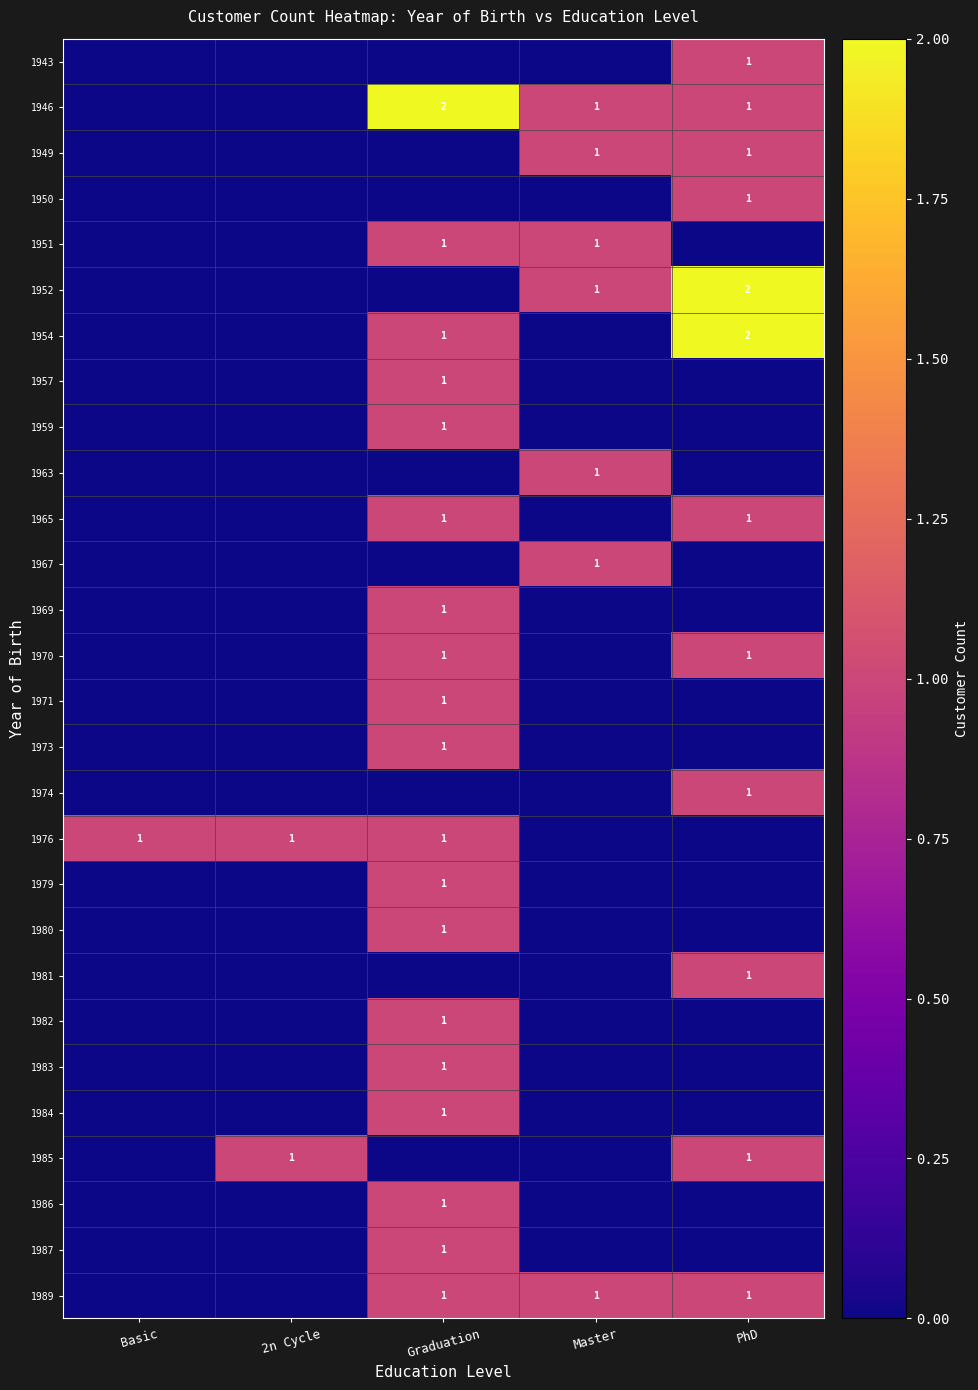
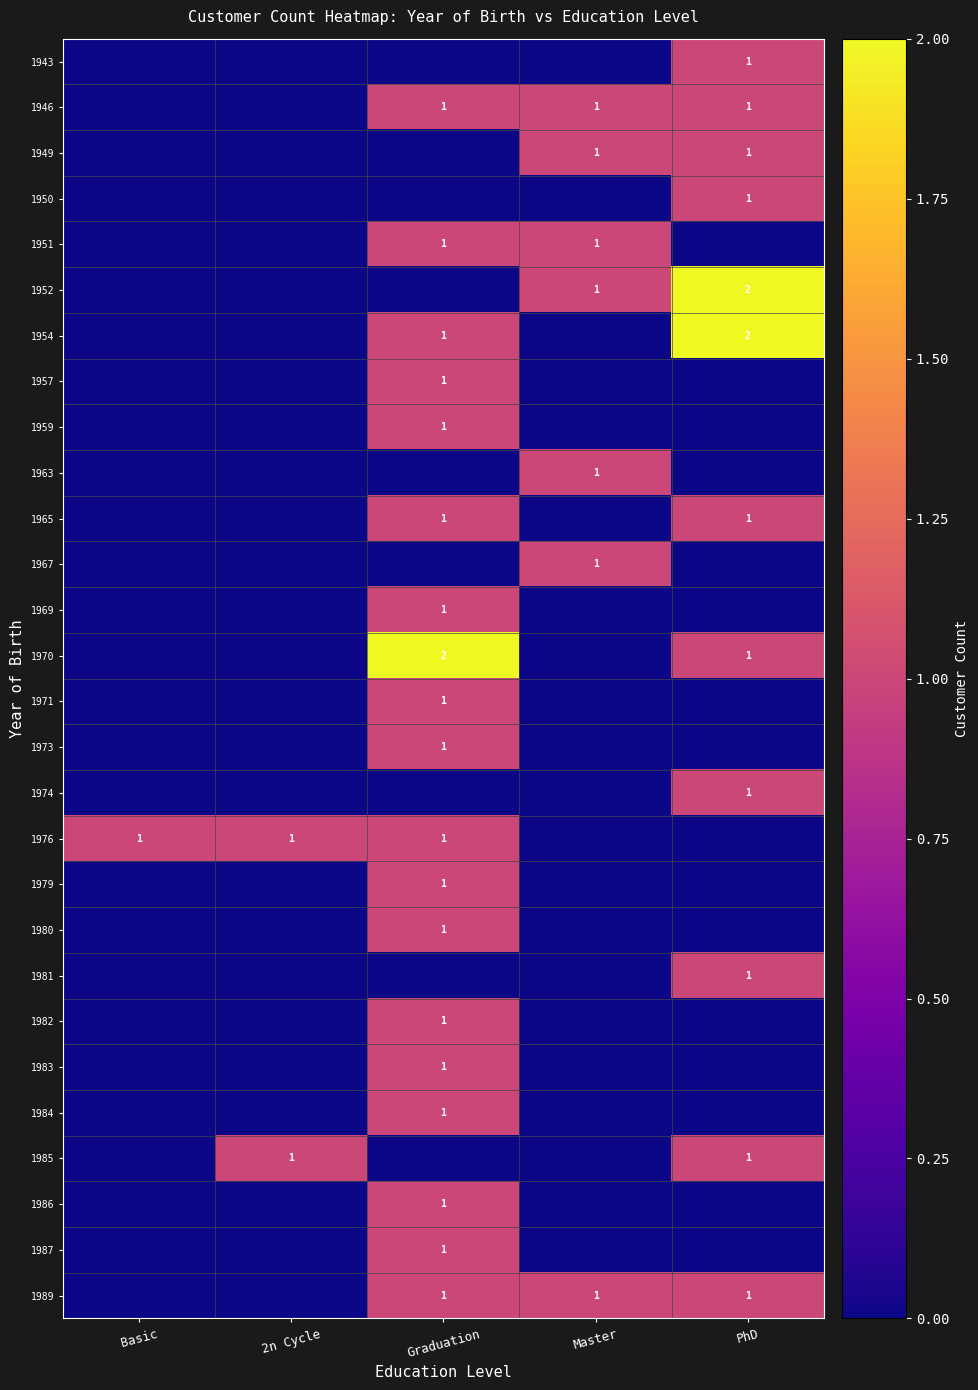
1946, Graduation: 2 -> 1
1970, Graduation: 1 -> 2
